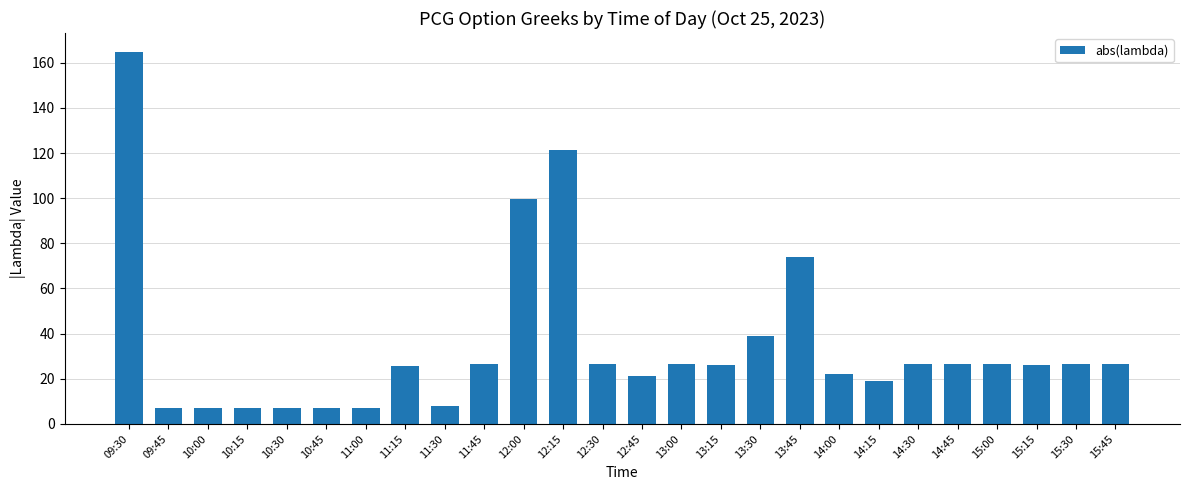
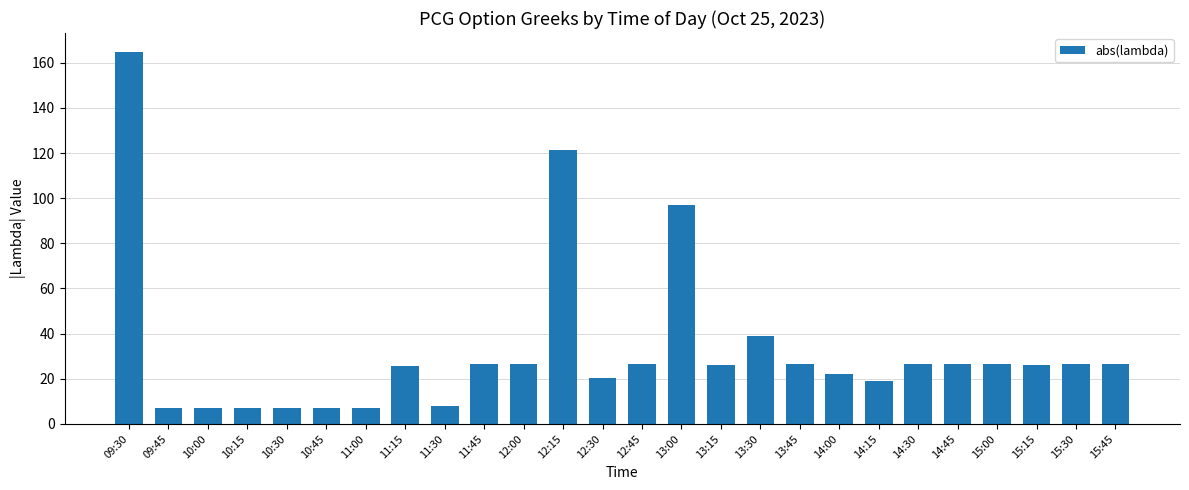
12:00: 99 -> 27
12:30: 26 -> 20
12:45: 21 -> 27
13:00: 26 -> 97
13:45: 74 -> 26
